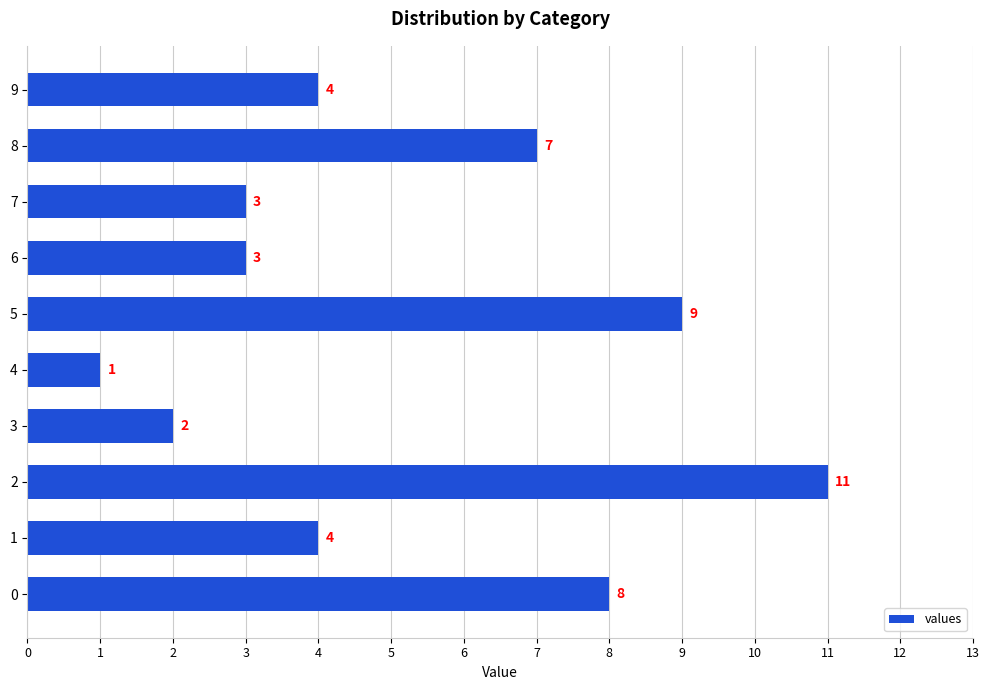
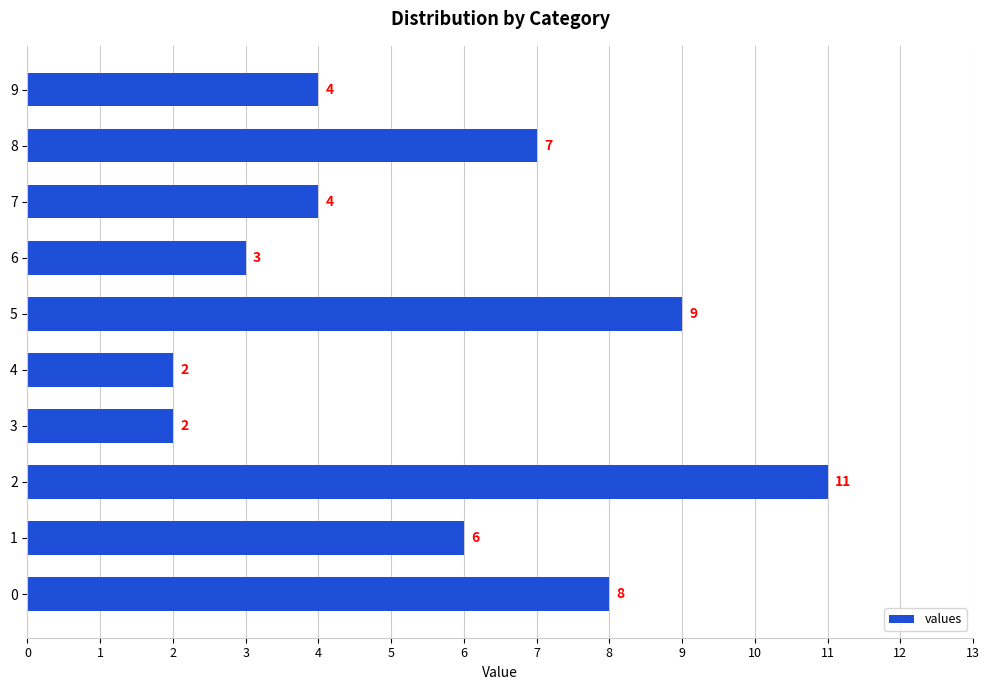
7: 3 -> 4
4: 1 -> 2
1: 4 -> 6
